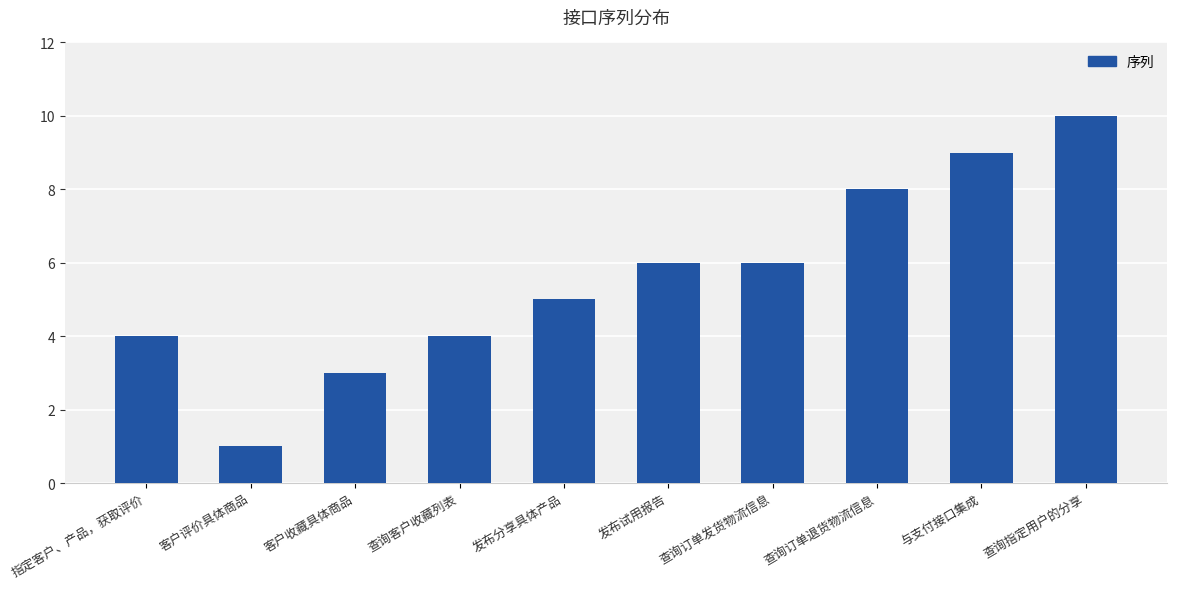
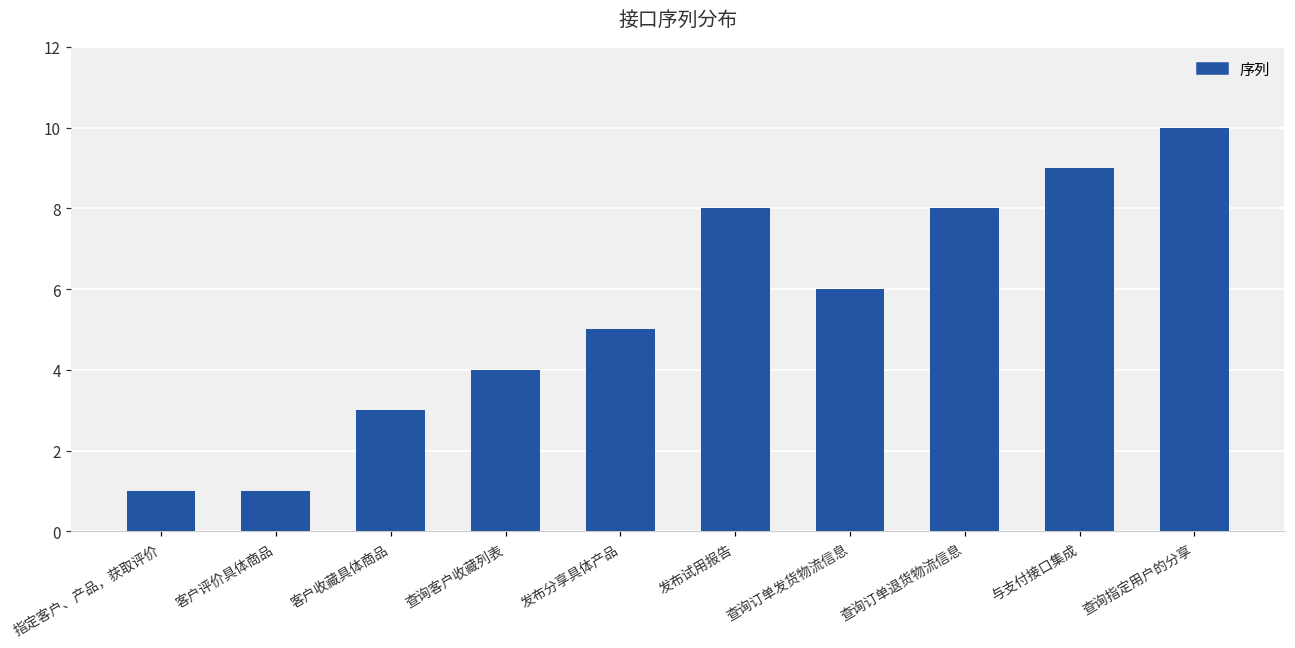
指定客户、产品，获取评价: 4 -> 1
发布试用报告: 6 -> 8
